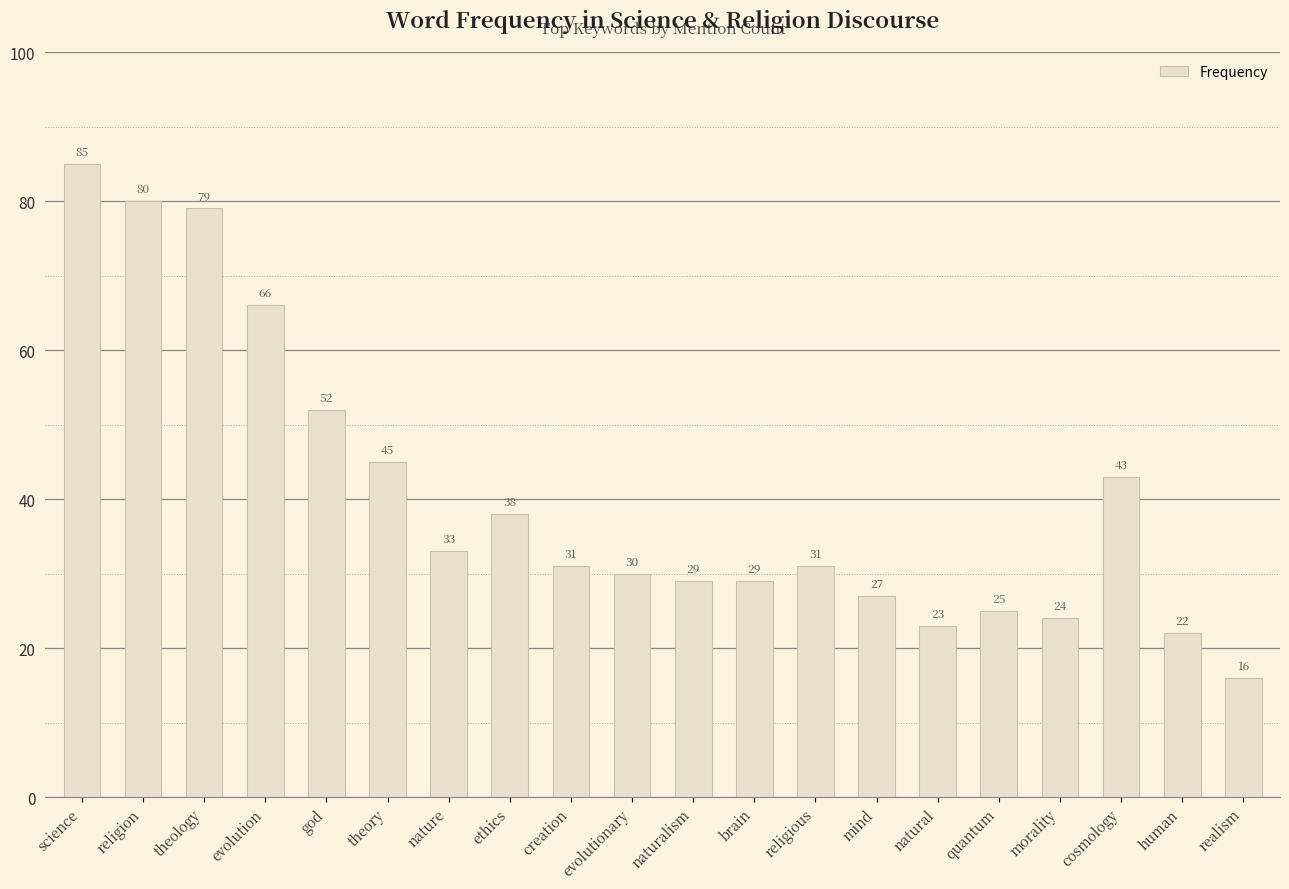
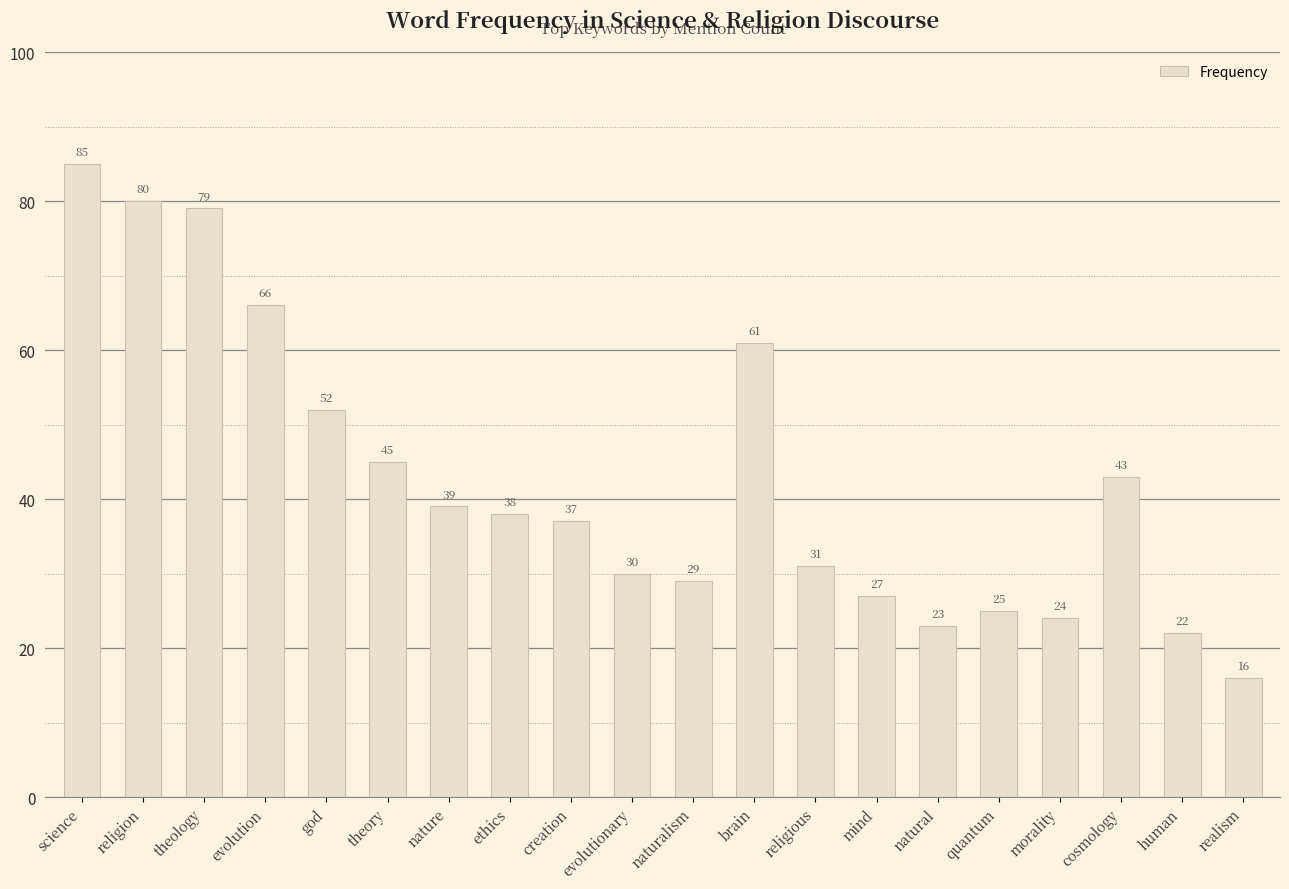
nature: 33 -> 39
creation: 31 -> 37
brain: 29 -> 61
